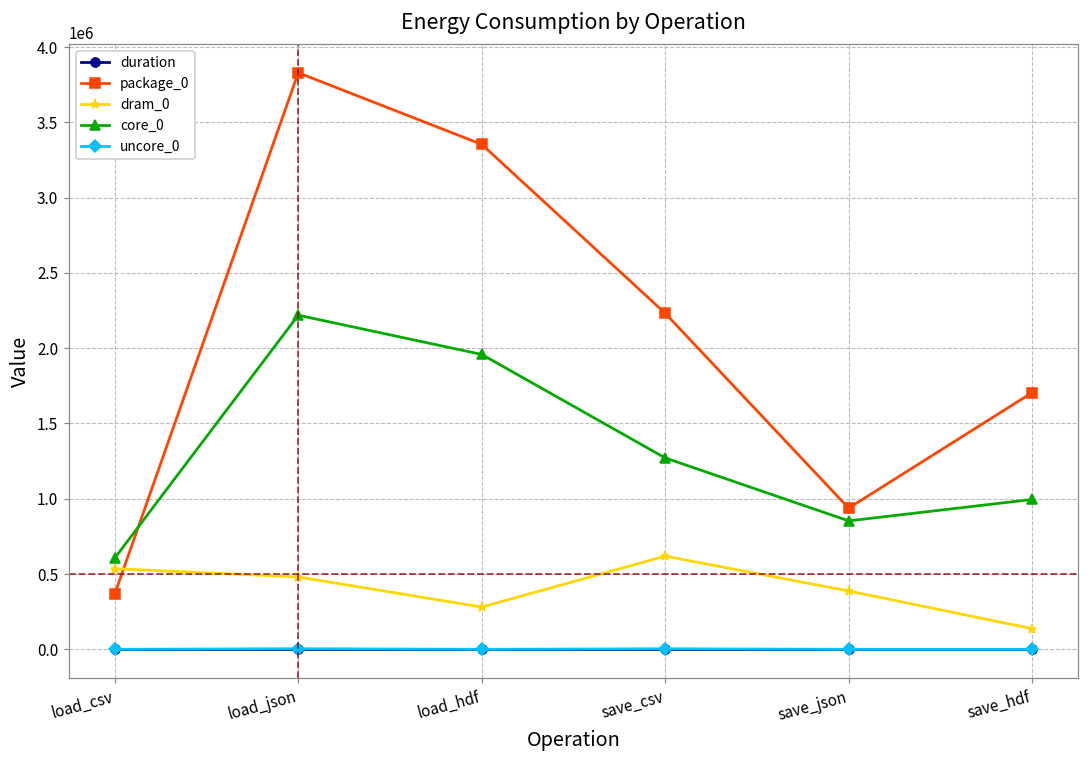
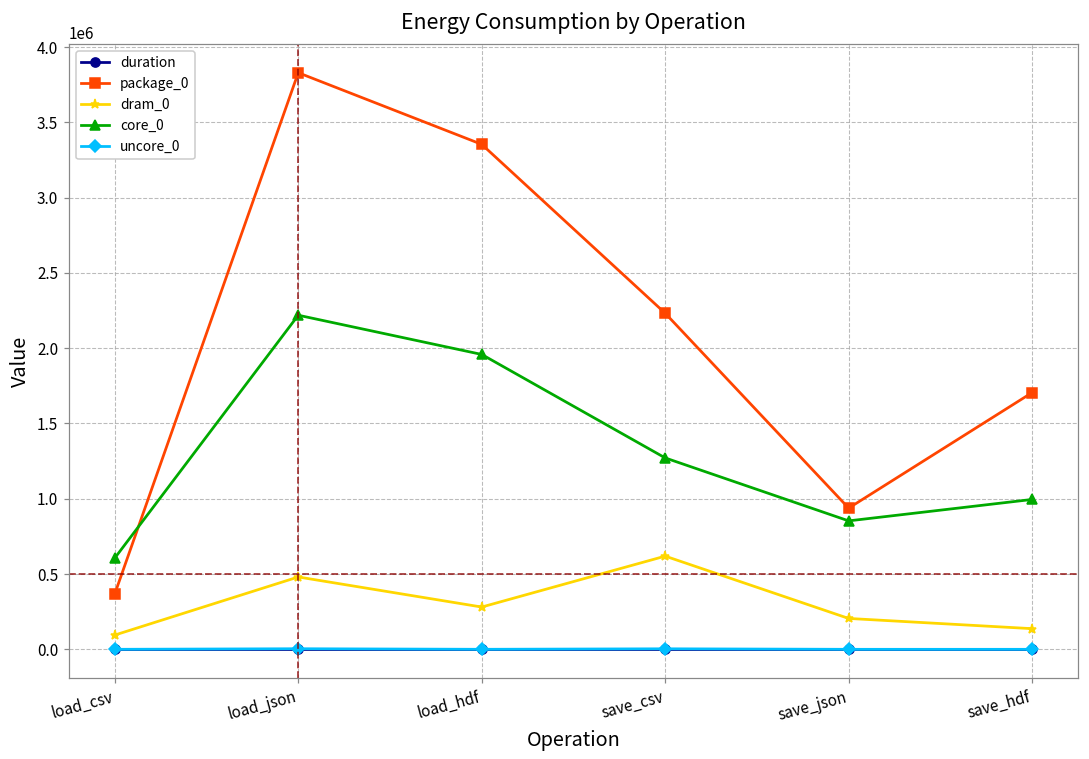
dram_0, load_csv: 540000 -> 90000
dram_0, save_json: 390000 -> 210000
